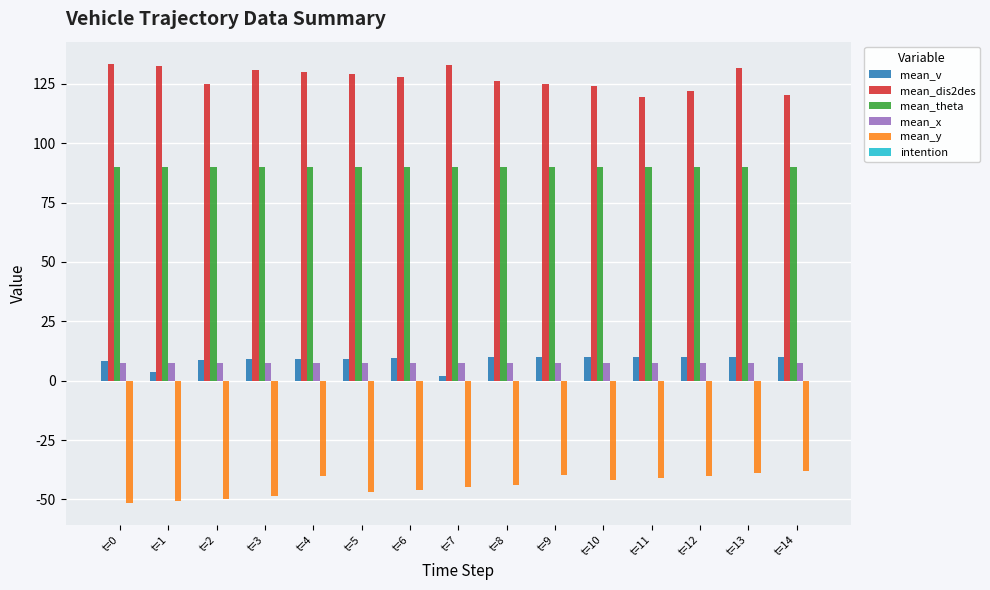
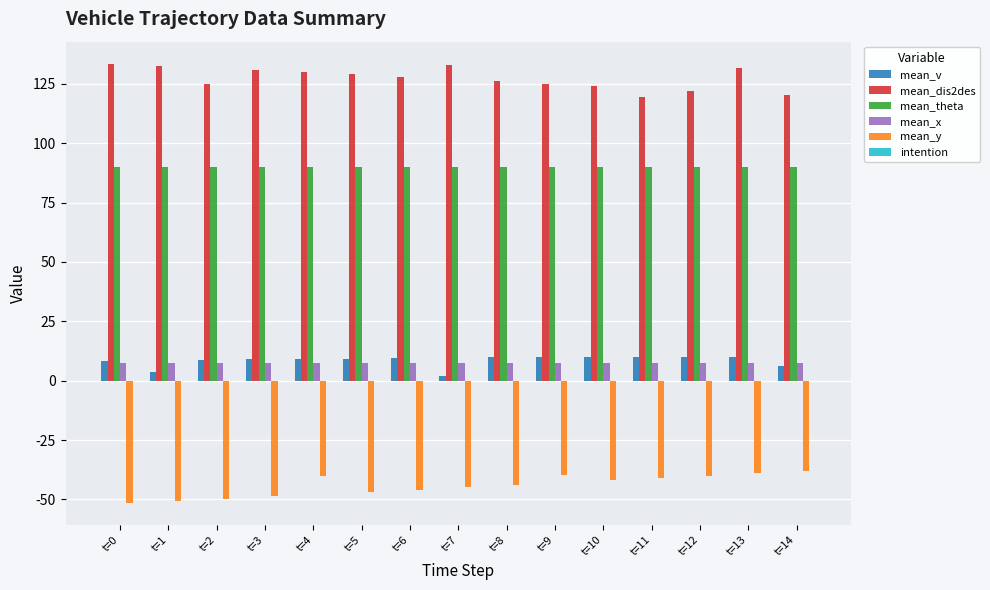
mean_v, t=14: 10 -> 6
